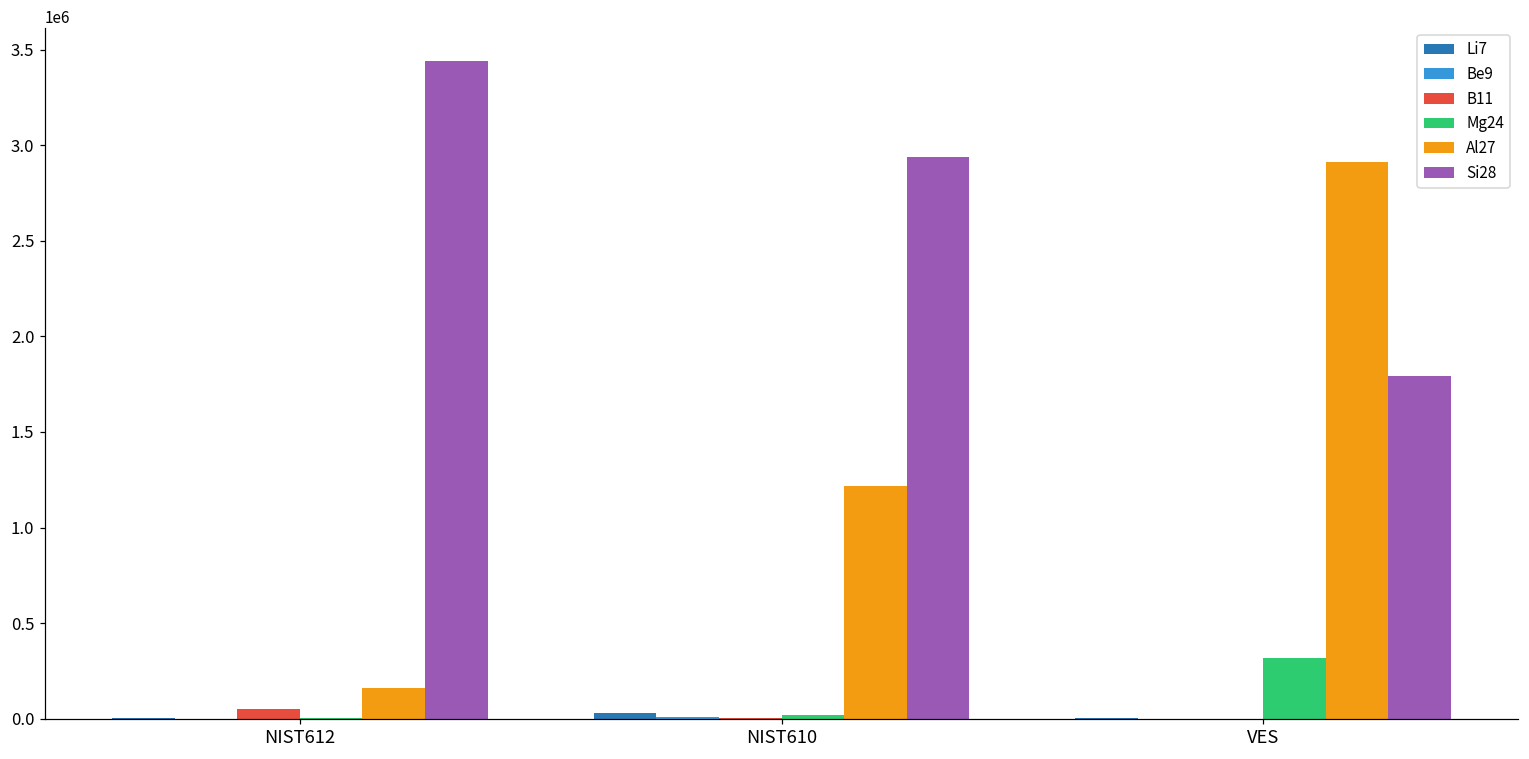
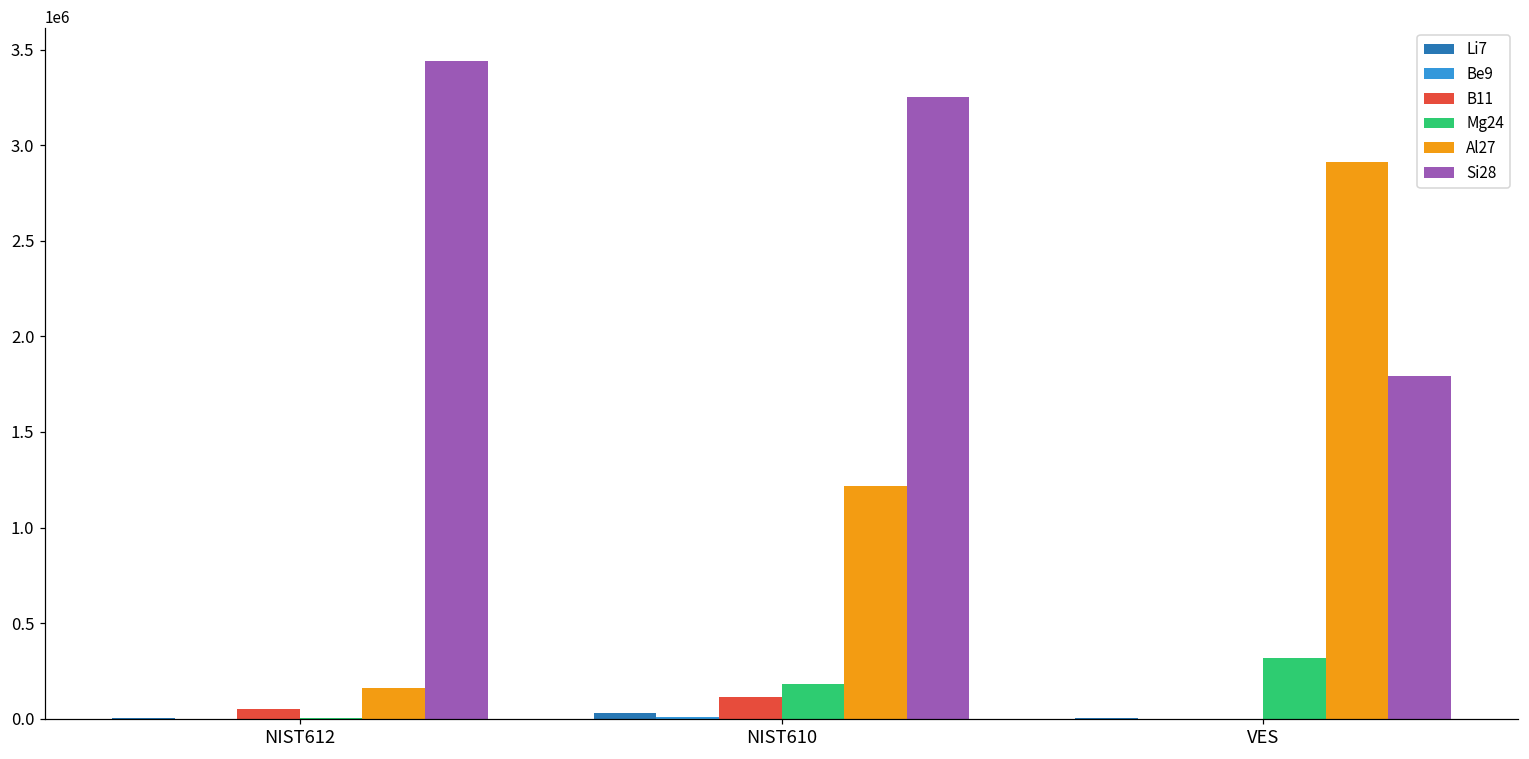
B11, NIST610: 0 -> 120000
Mg24, NIST610: 20000 -> 180000
Si28, NIST610: 2940000 -> 3250000
